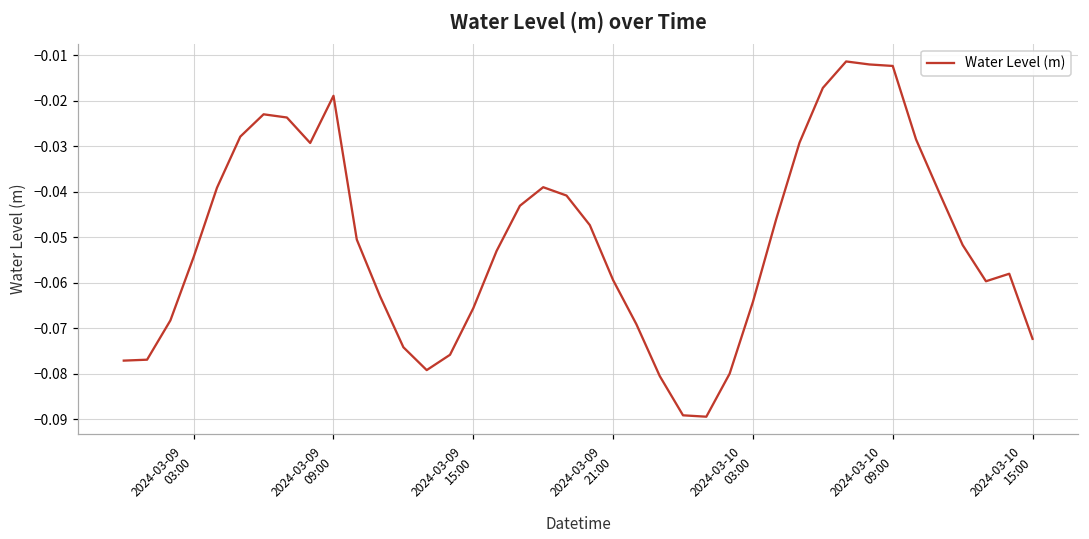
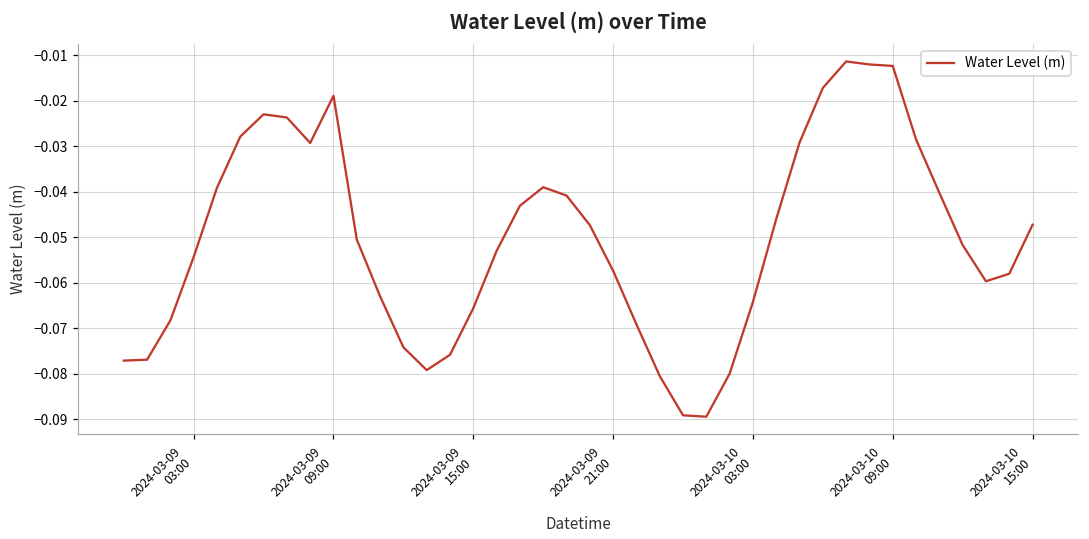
2024-03-09 21:00: -0.059 -> -0.057
2024-03-10 15:00: -0.072 -> -0.047
